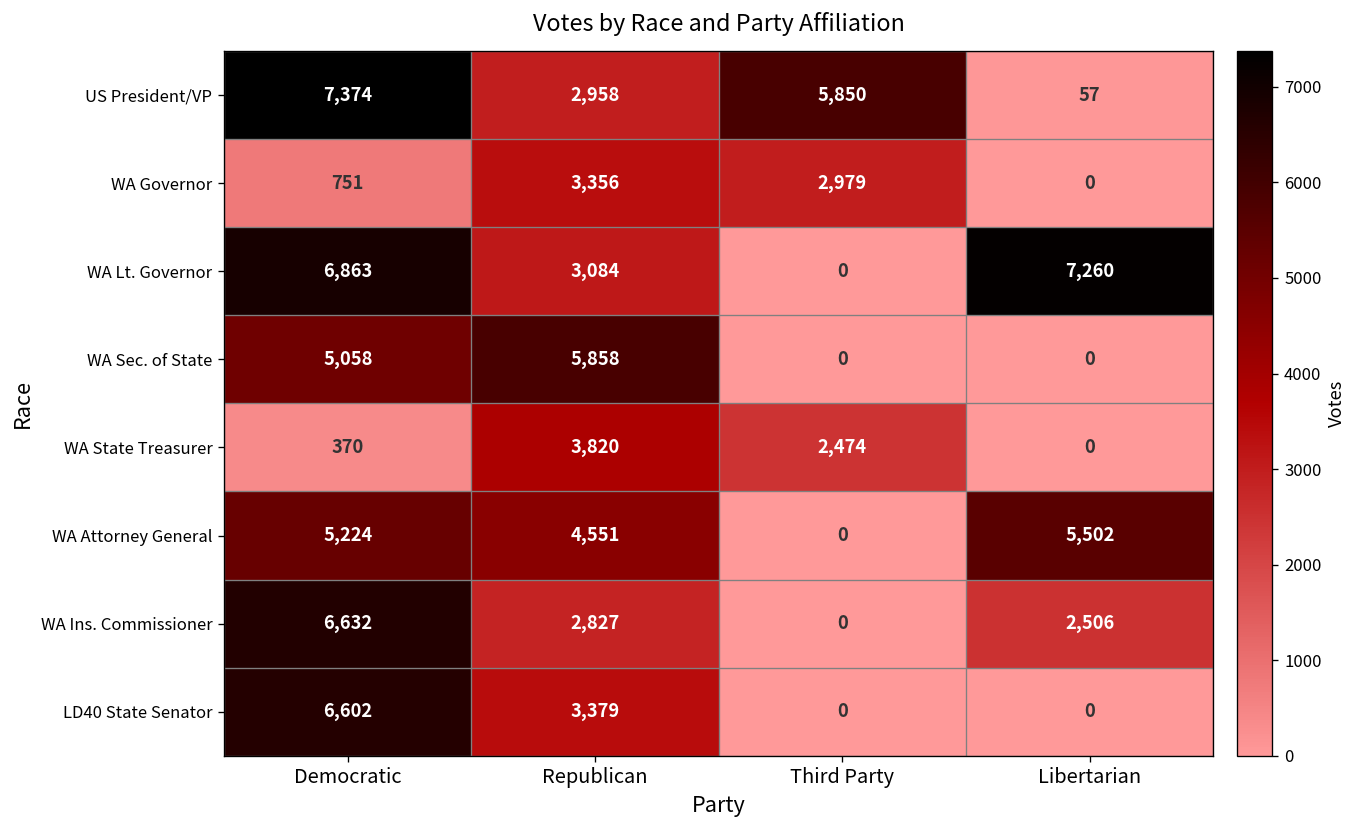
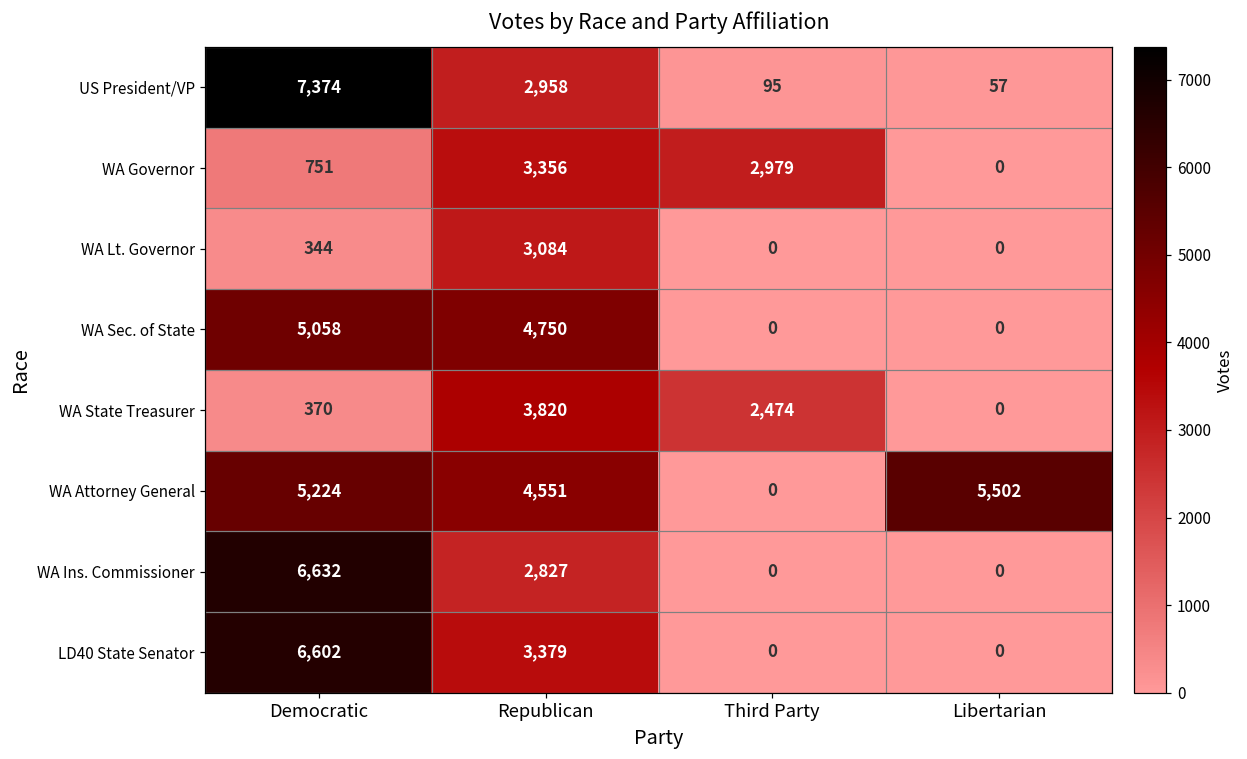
US President/VP, Third Party: 5,850 -> 95
WA Lt. Governor, Democratic: 6,863 -> 344
WA Lt. Governor, Libertarian: 7,260 -> 0
WA Sec. of State, Republican: 5,858 -> 4,750
WA Ins. Commissioner, Libertarian: 2,506 -> 0
